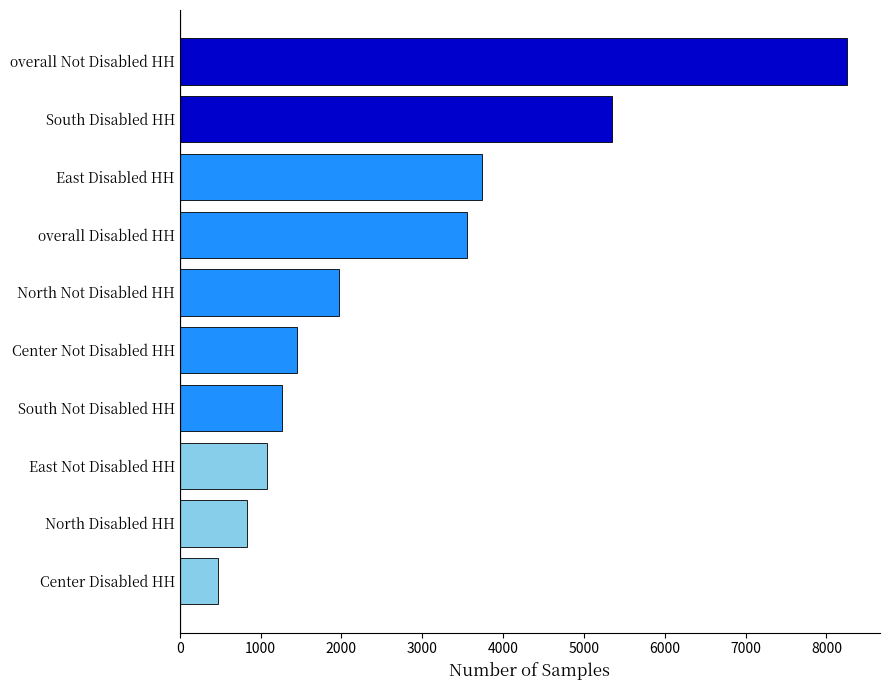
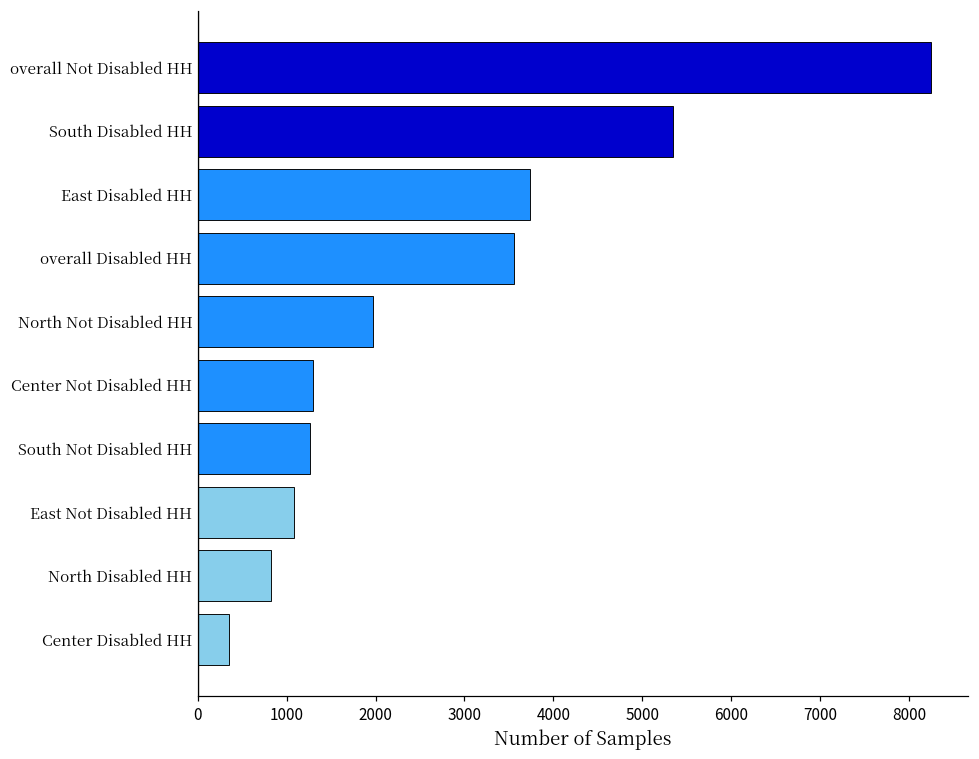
Center Not Disabled HH: 1400 -> 1300
Center Disabled HH: 500 -> 400
